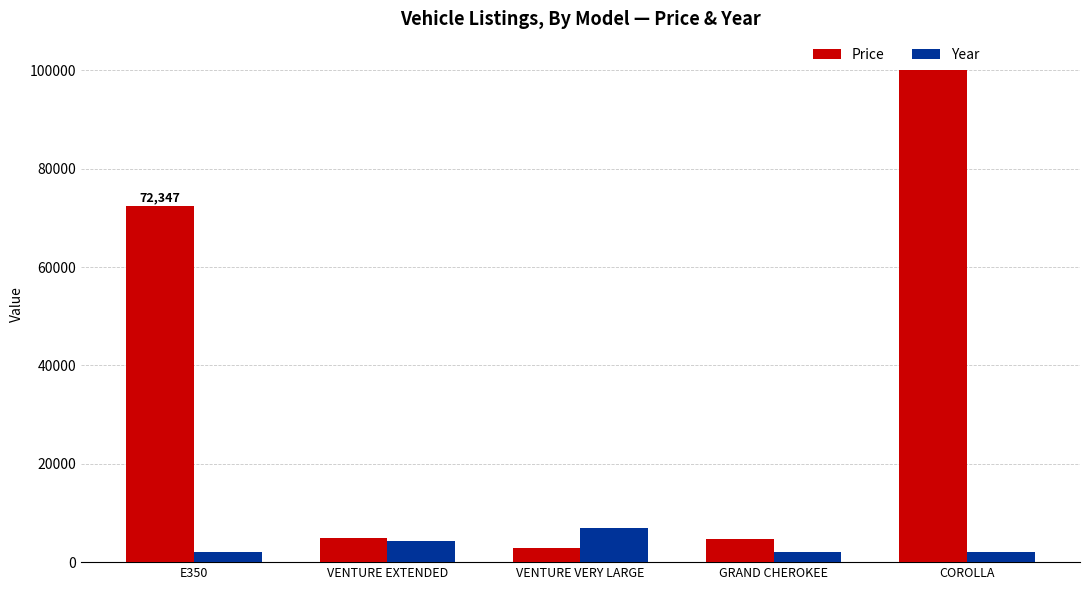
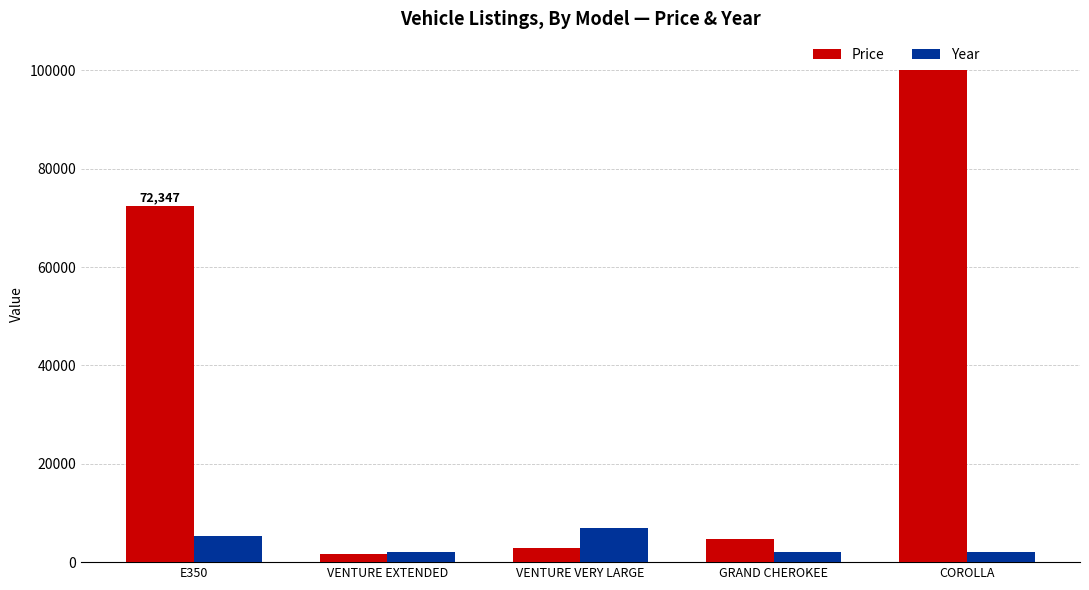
Year, E350: 2000 -> 5000
Price, VENTURE EXTENDED: 5000 -> 2000
Year, VENTURE EXTENDED: 4000 -> 2000
